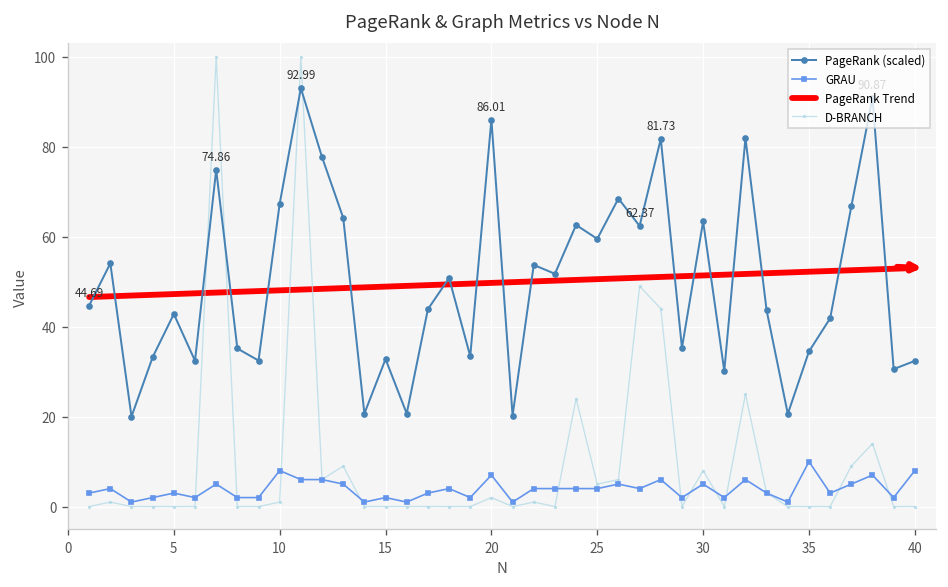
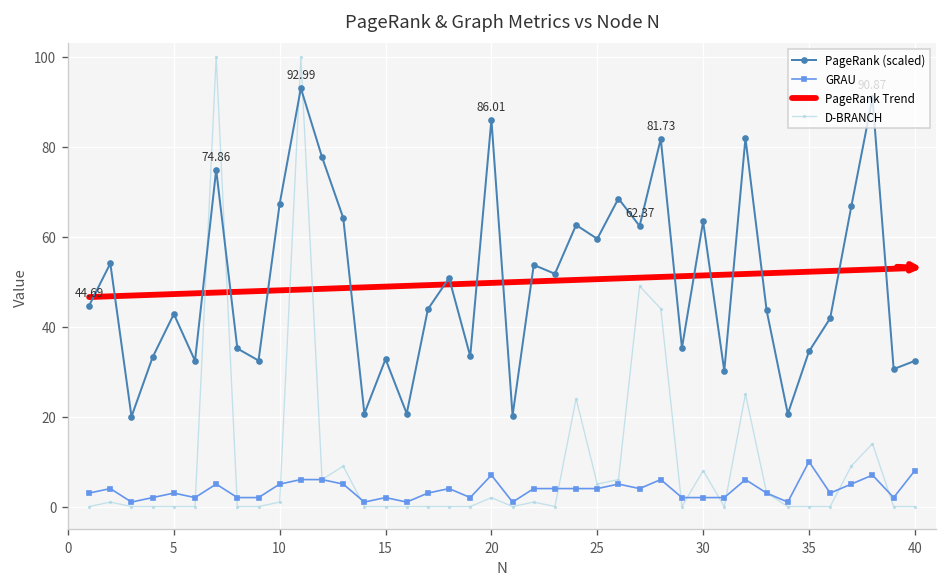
GRAU, 10: 8 -> 5
GRAU, 30: 5 -> 2
